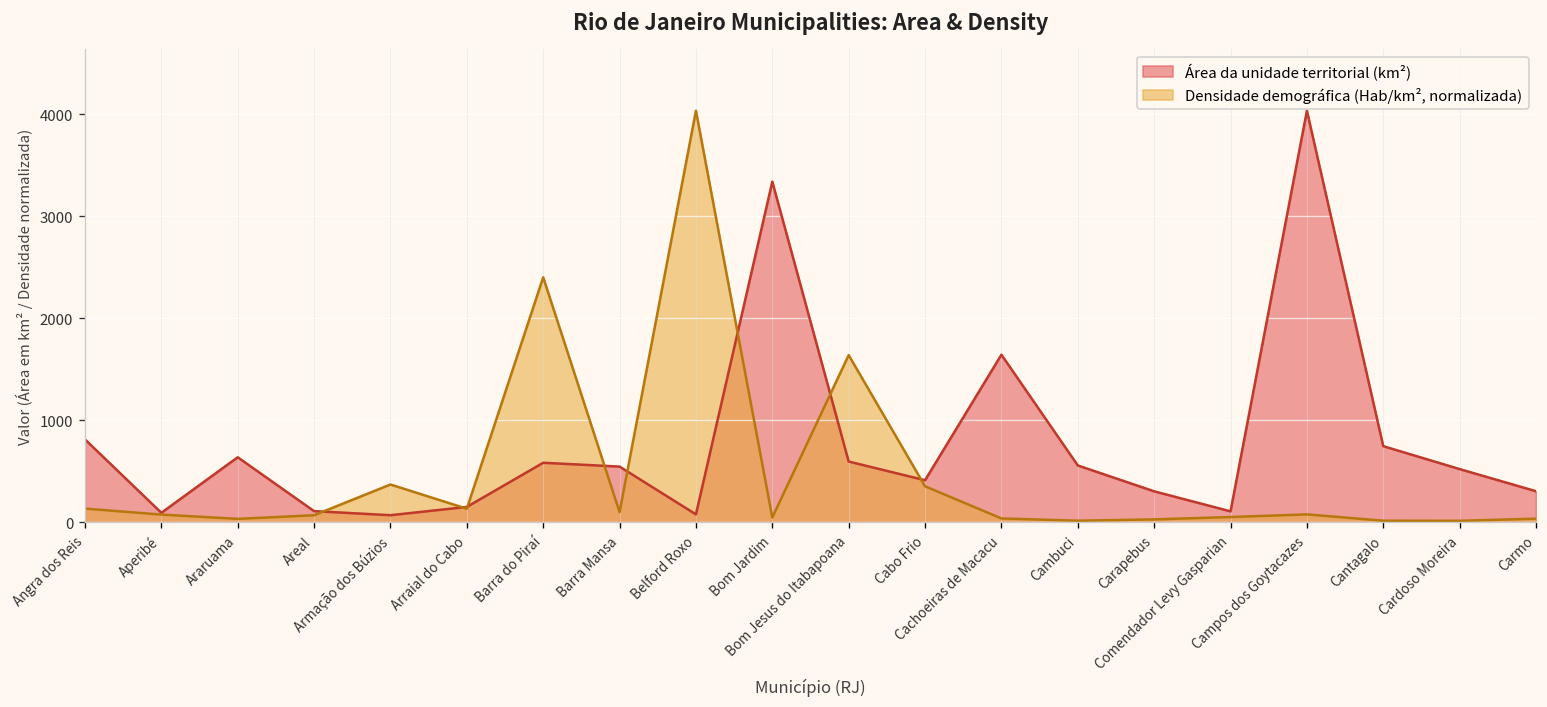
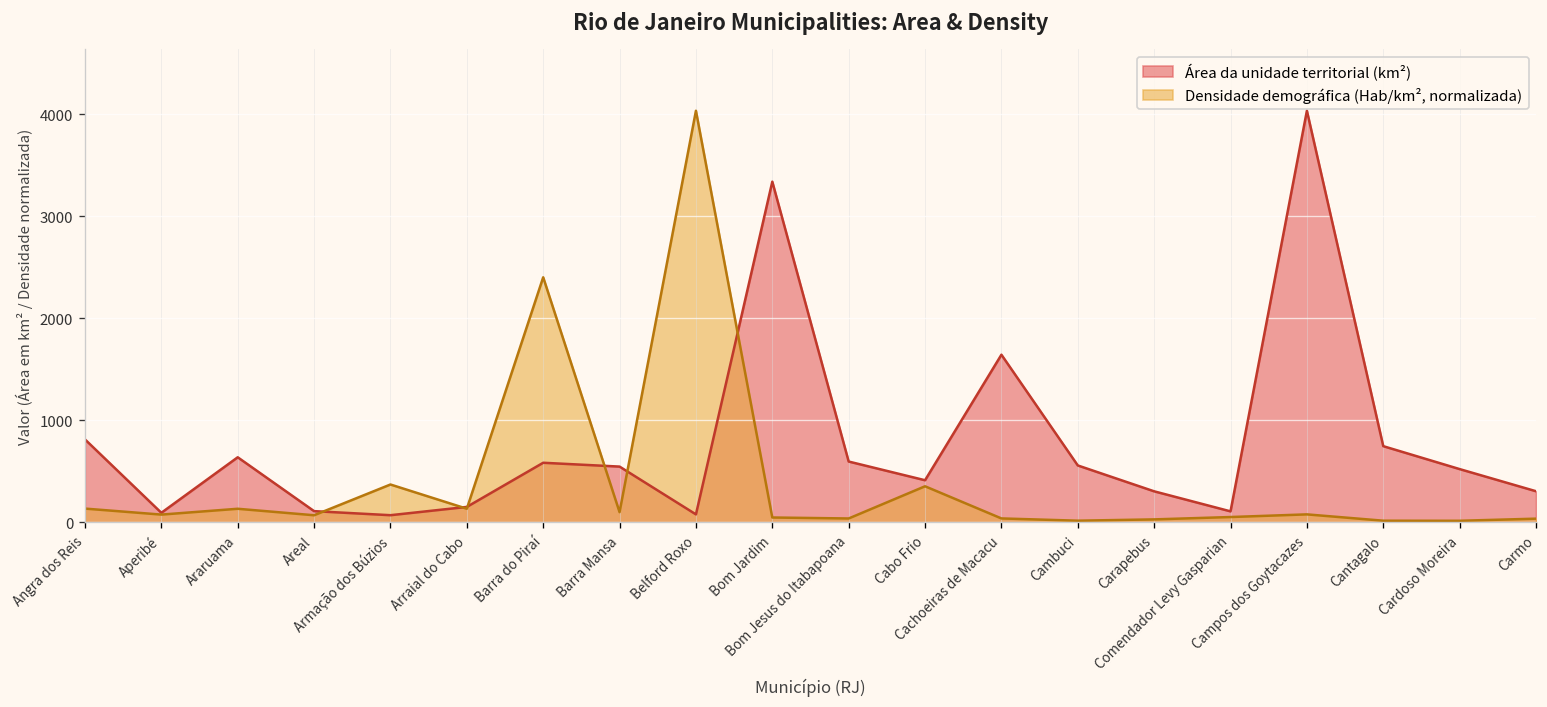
Densidade demográfica (Hab/km², normalizada), Araruama: 0 -> 100
Densidade demográfica (Hab/km², normalizada), Bom Jesus do Itabapoana: 1600 -> 0
